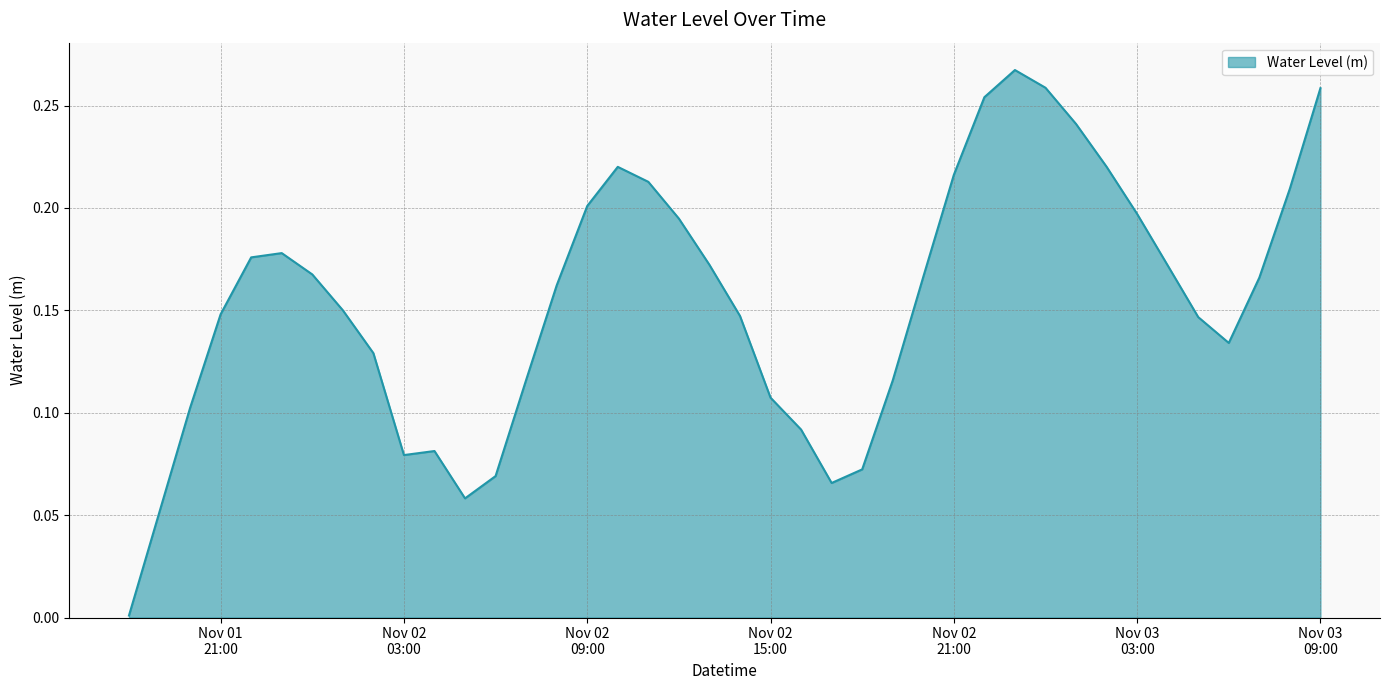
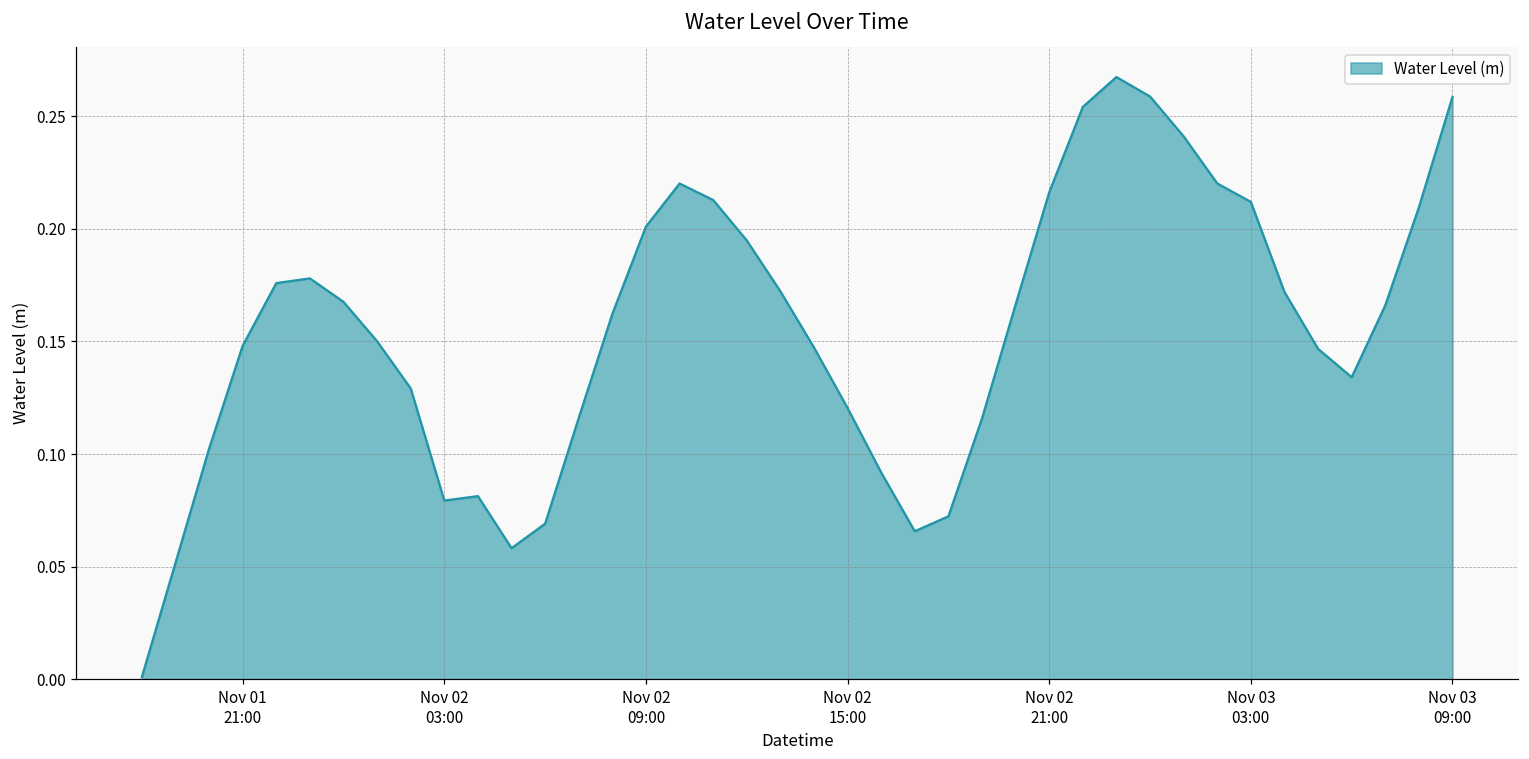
Nov 02 15:00: 0.107 -> 0.120
Nov 03 03:00: 0.197 -> 0.212
